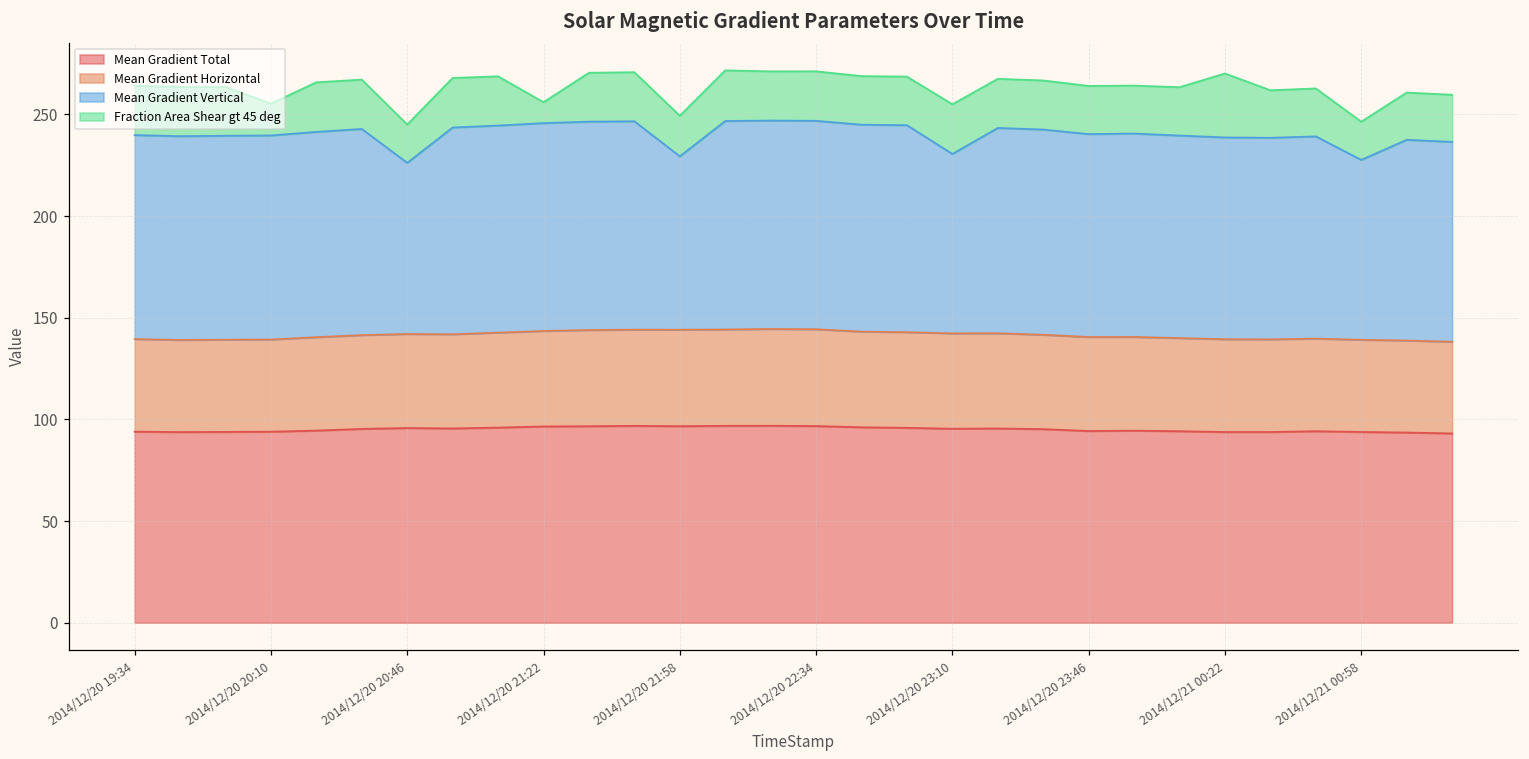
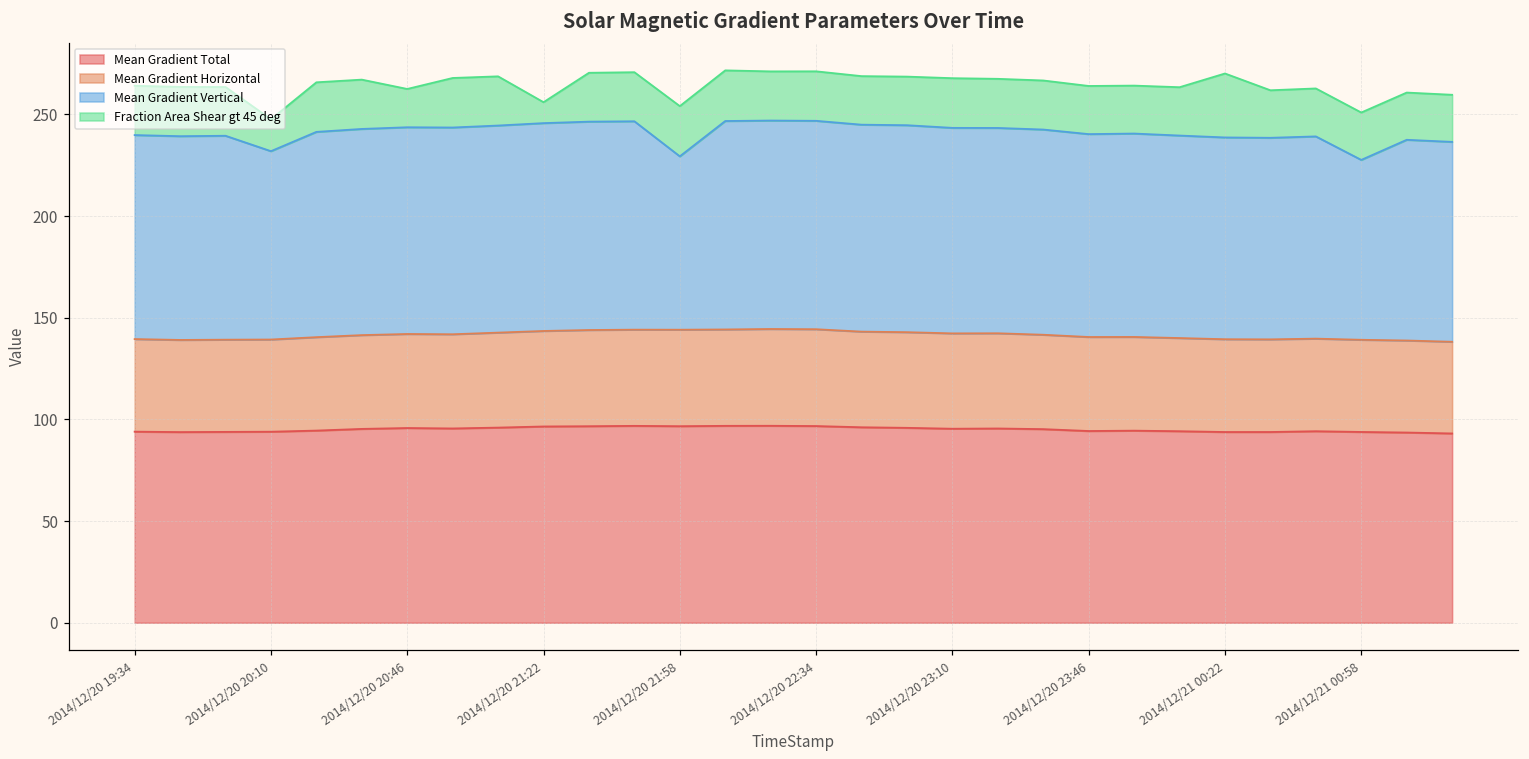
Mean Gradient Vertical, 2014/12/20 20:10: 100 -> 93
Mean Gradient Vertical, 2014/12/20 20:46: 84 -> 102
Fraction Area Shear gt 45 deg, 2014/12/20 21:58: 20 -> 25
Mean Gradient Vertical, 2014/12/20 23:10: 88 -> 101
Fraction Area Shear gt 45 deg, 2014/12/21 00:58: 19 -> 23
